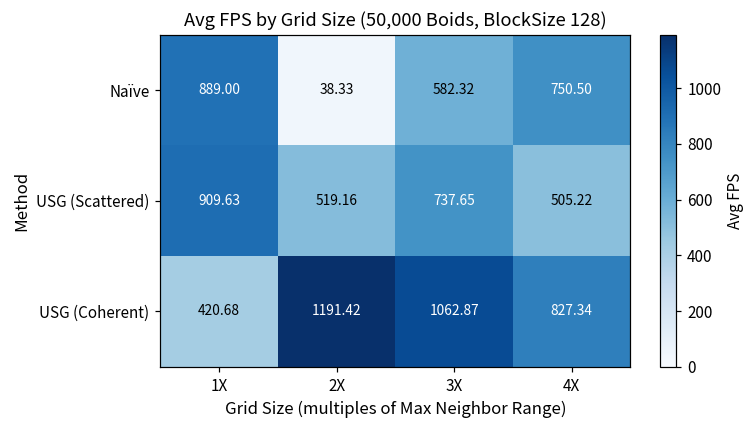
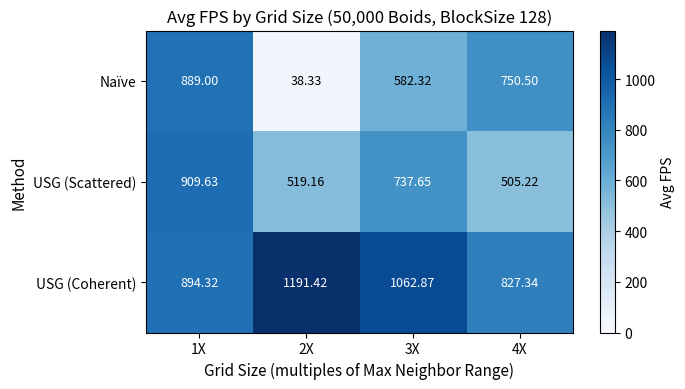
USG (Coherent), 1X: 420.68 -> 894.32
